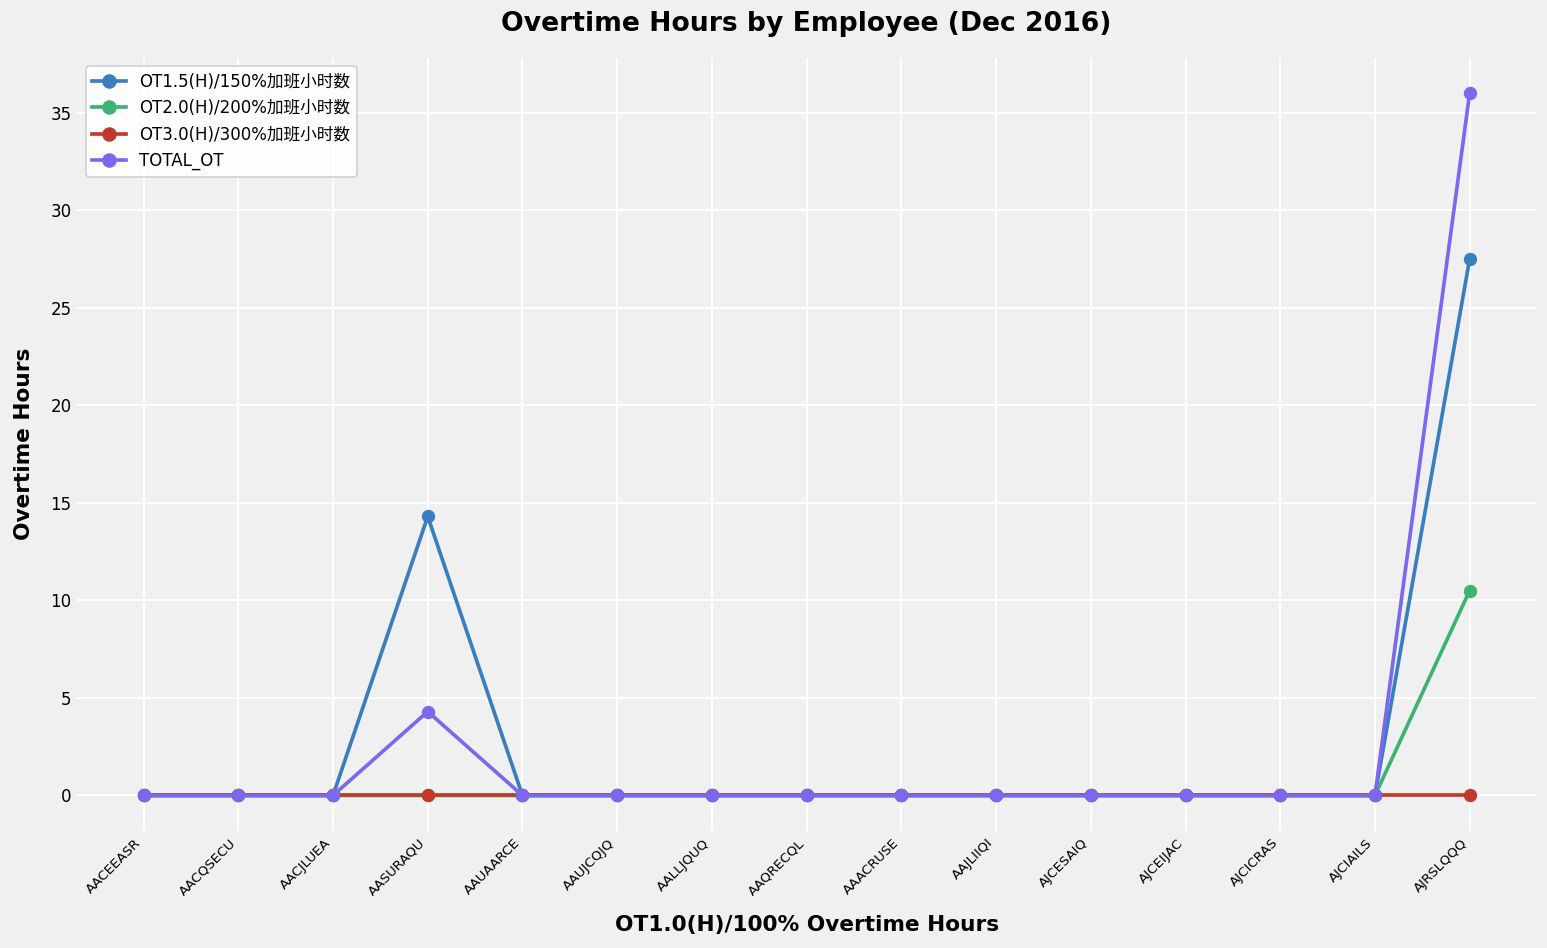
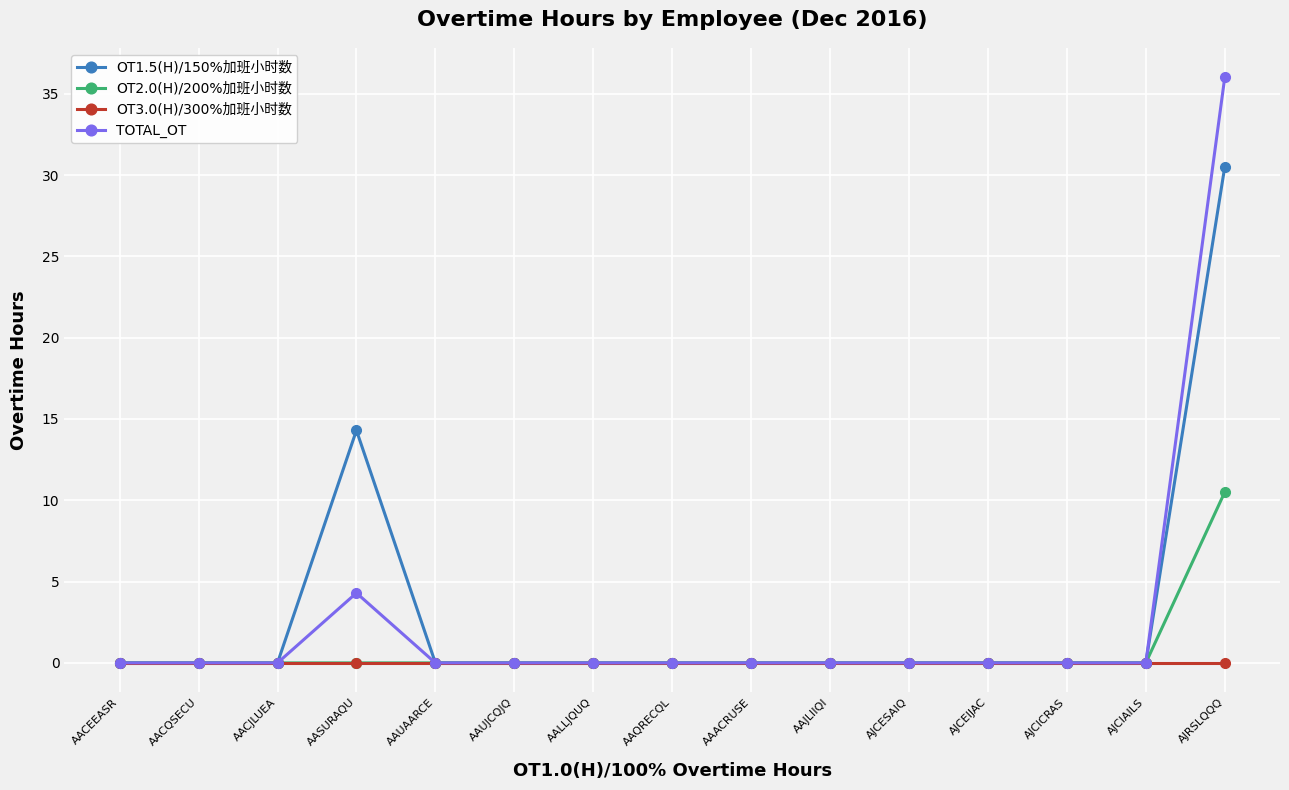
OT1.5(H)/150%加班小时数, AJRSLQQQ: 27.5 -> 30.5
